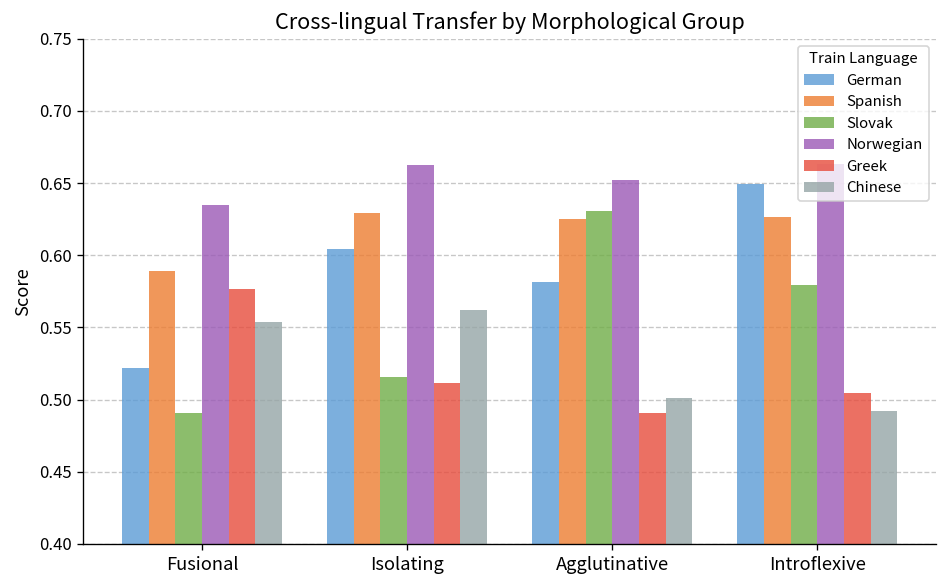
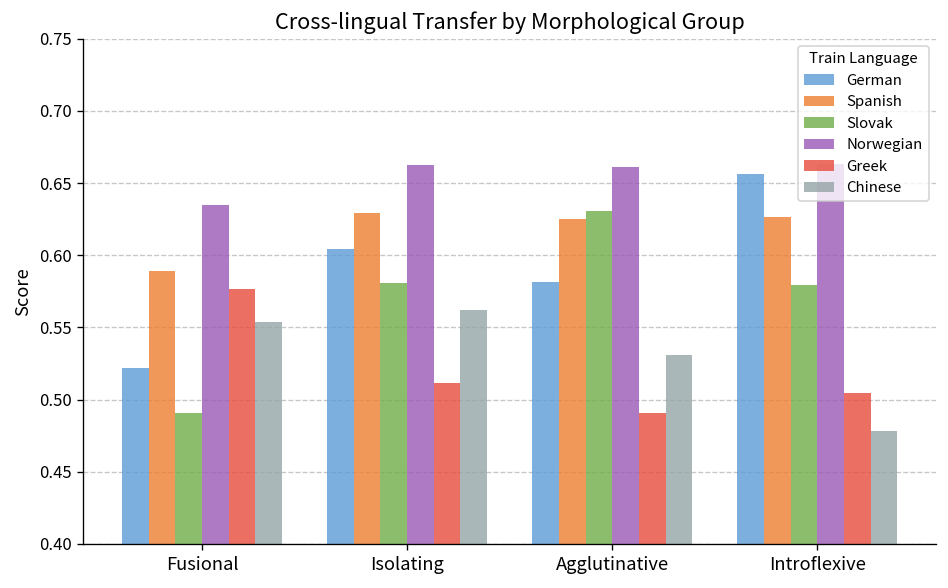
Slovak, Isolating: 0.516 -> 0.581
Norwegian, Agglutinative: 0.652 -> 0.661
Chinese, Agglutinative: 0.501 -> 0.531
German, Introflexive: 0.649 -> 0.656
Chinese, Introflexive: 0.492 -> 0.478
